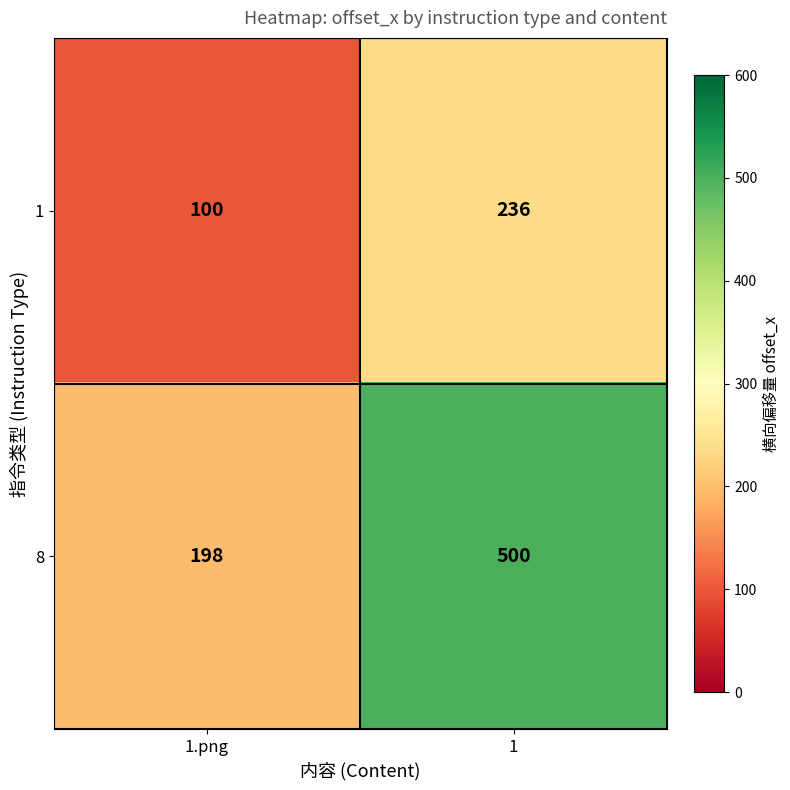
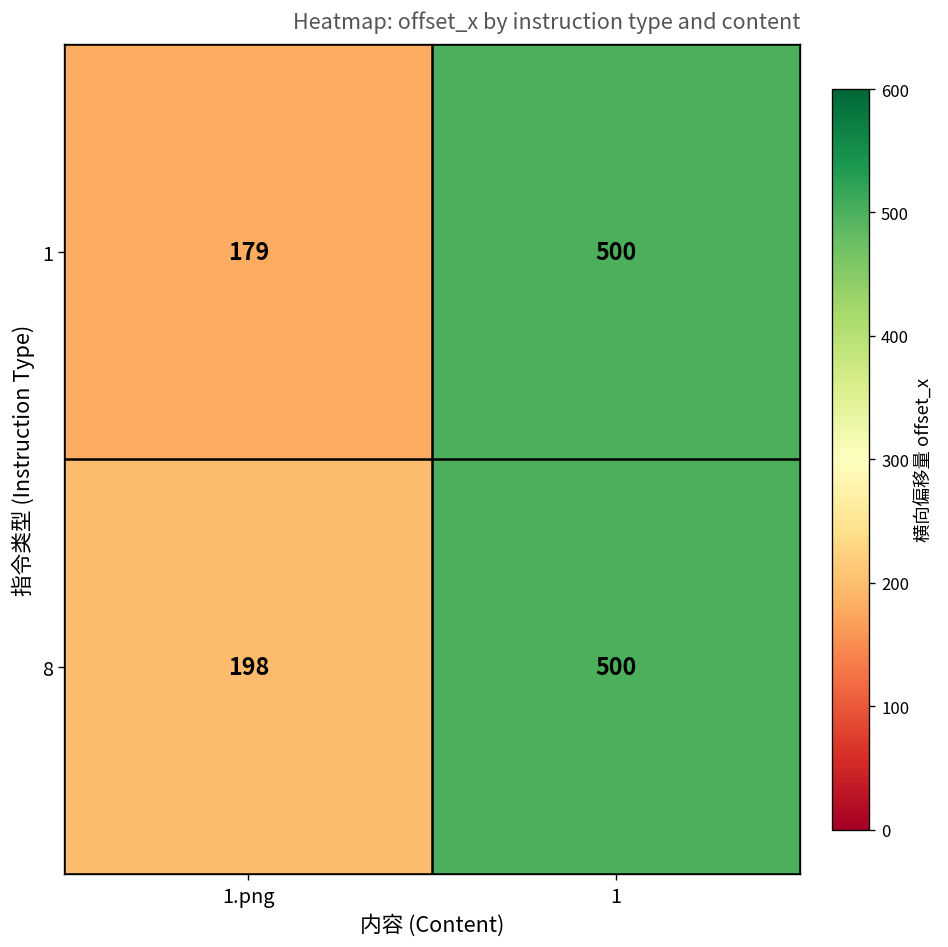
1, 1.png: 100 -> 179
1, 1: 236 -> 500
